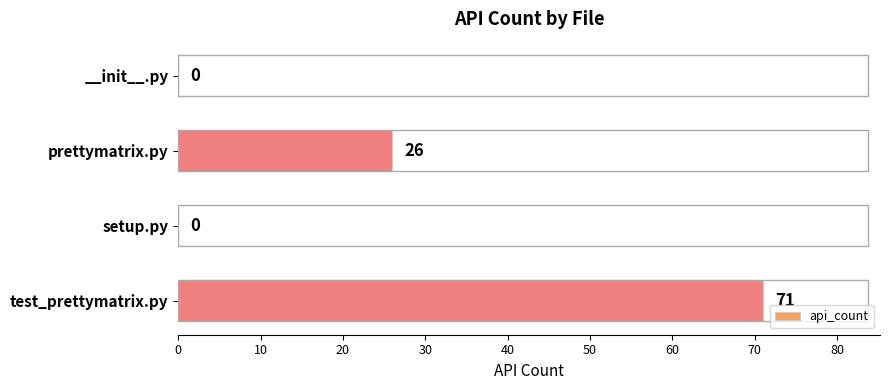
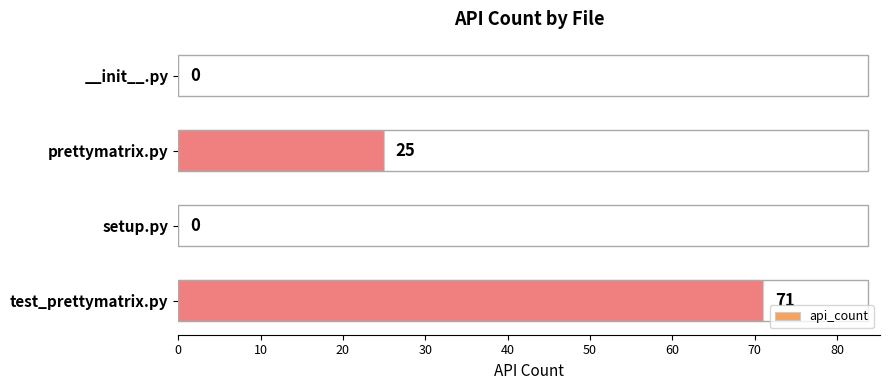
prettymatrix.py: 26 -> 25
